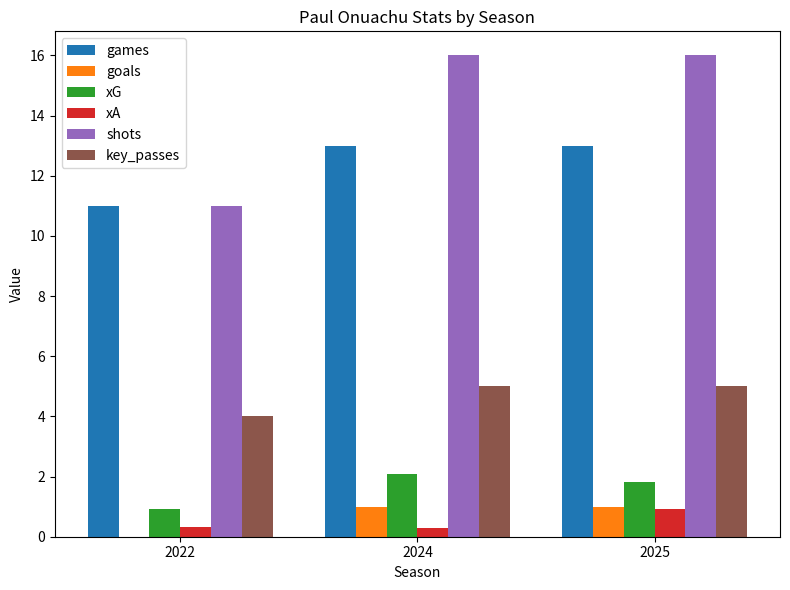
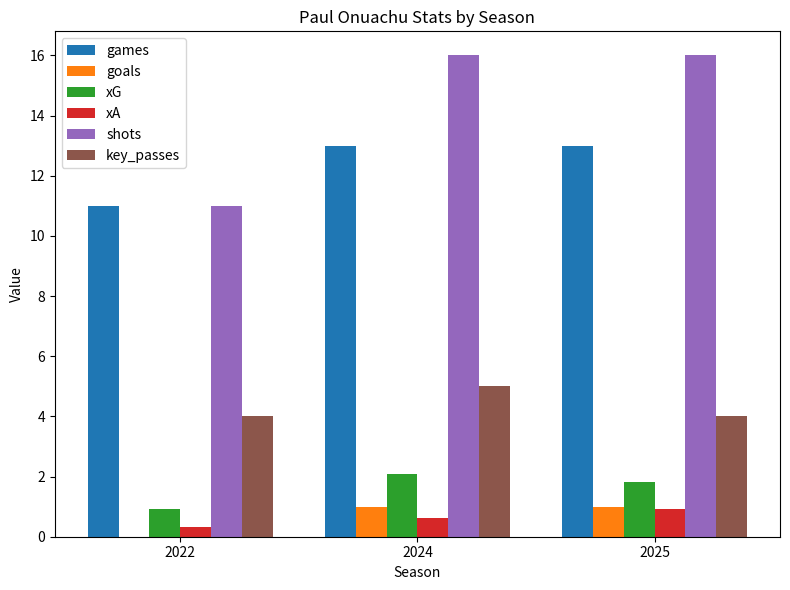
xA, 2024: 0.3 -> 0.6
key_passes, 2025: 5 -> 4
